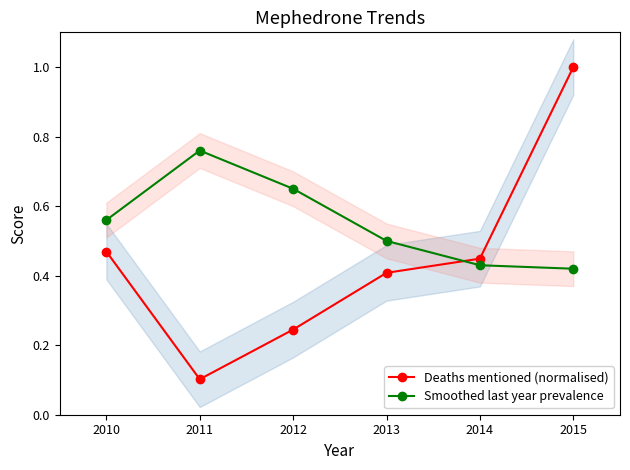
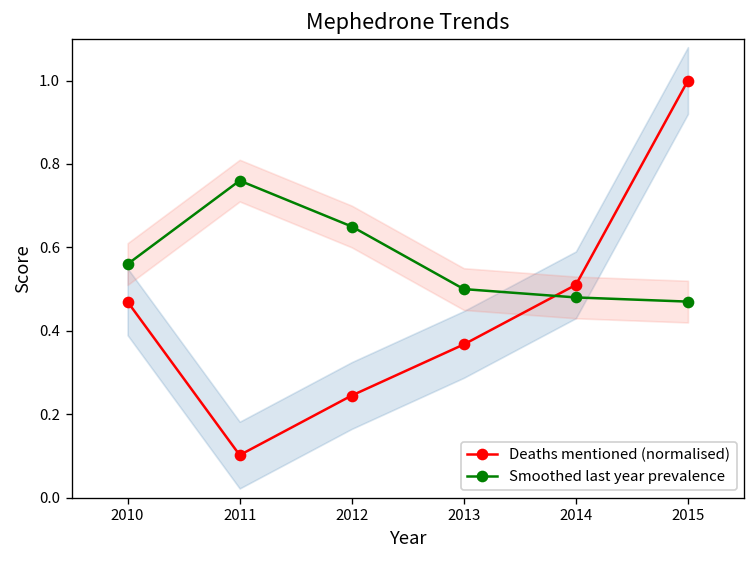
Deaths mentioned (normalised), 2013: 0.41 -> 0.37
Deaths mentioned (normalised), 2014: 0.45 -> 0.51
Smoothed last year prevalence, 2014: 0.43 -> 0.48
Smoothed last year prevalence, 2015: 0.42 -> 0.47
